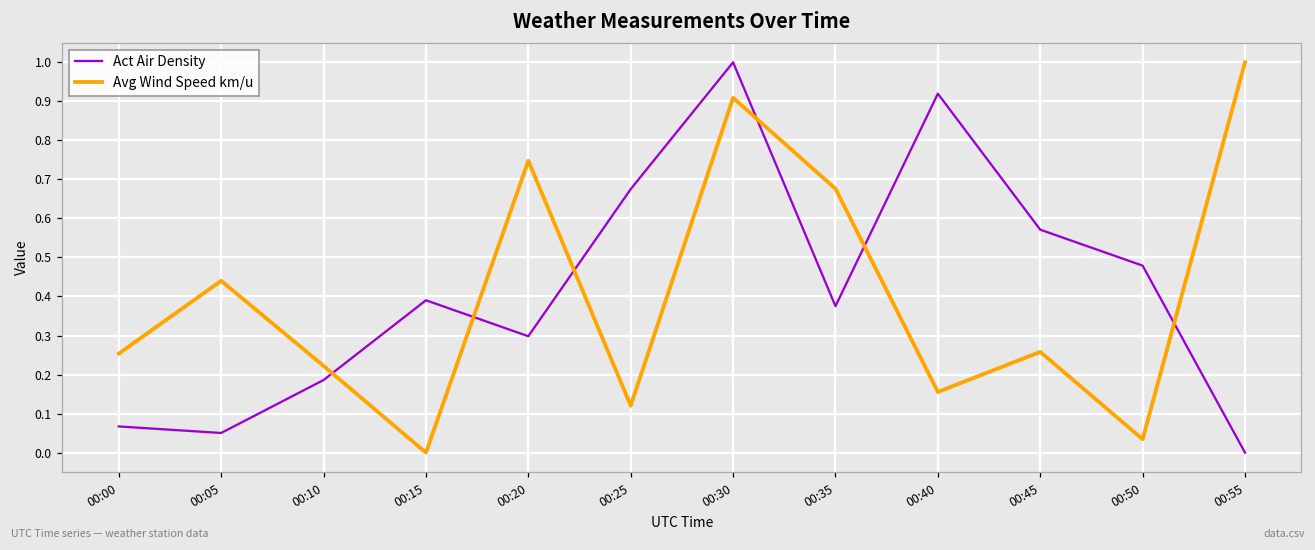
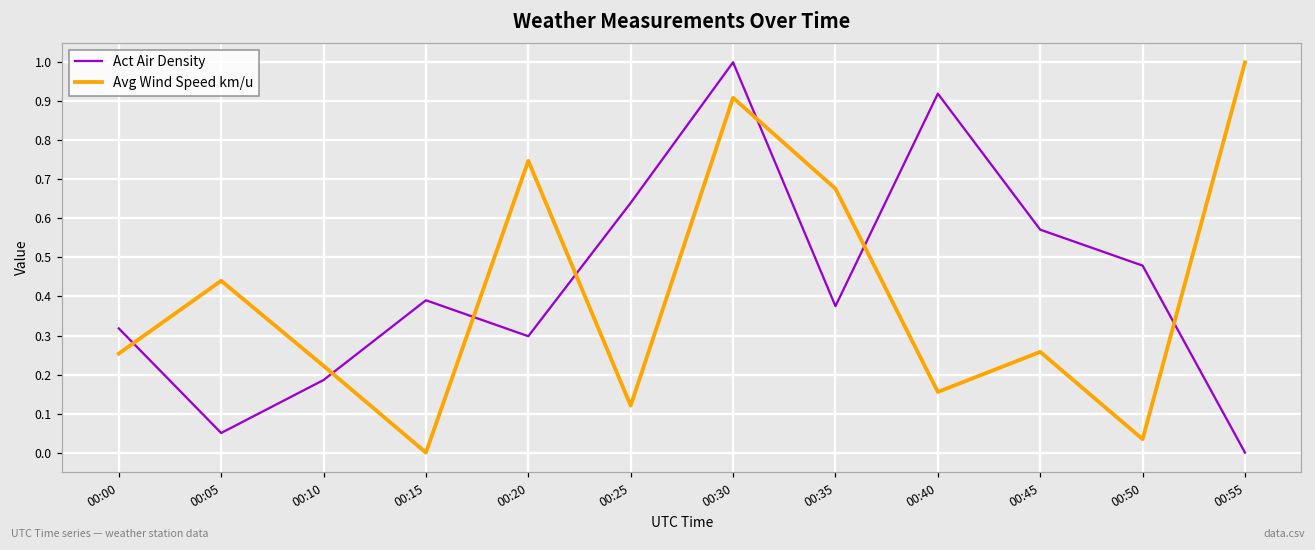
Act Air Density, 00:00: 0.07 -> 0.32
Act Air Density, 00:25: 0.68 -> 0.64
